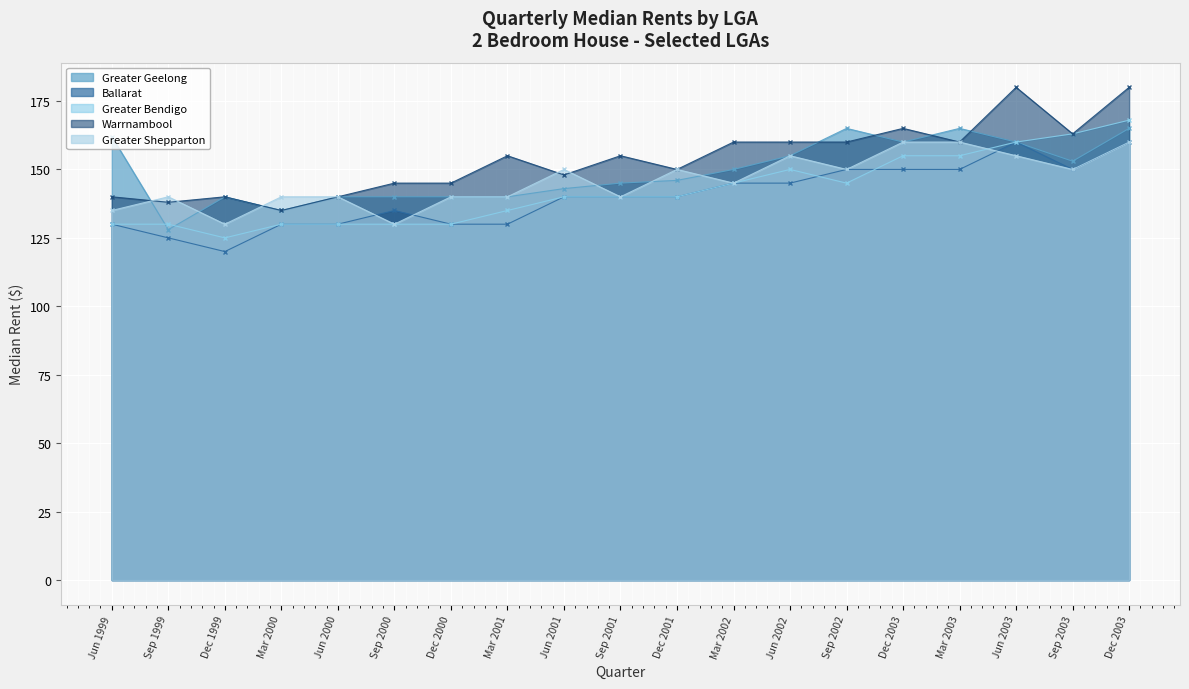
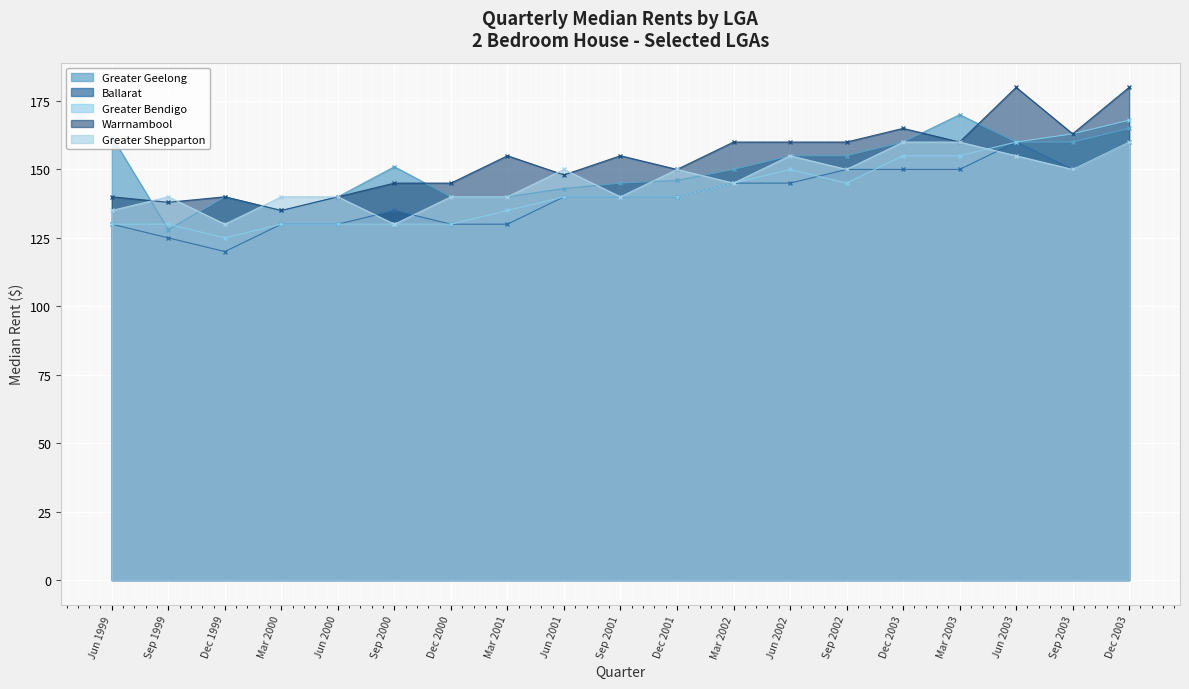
Greater Geelong, Sep 2000: 140 -> 151
Greater Geelong, Sep 2002: 165 -> 155
Greater Geelong, Mar 2003: 165 -> 170
Greater Geelong, Sep 2003: 153 -> 160
